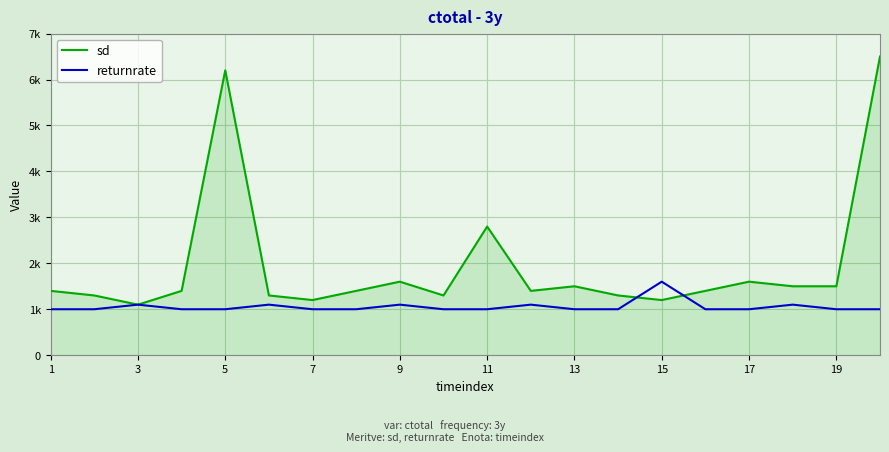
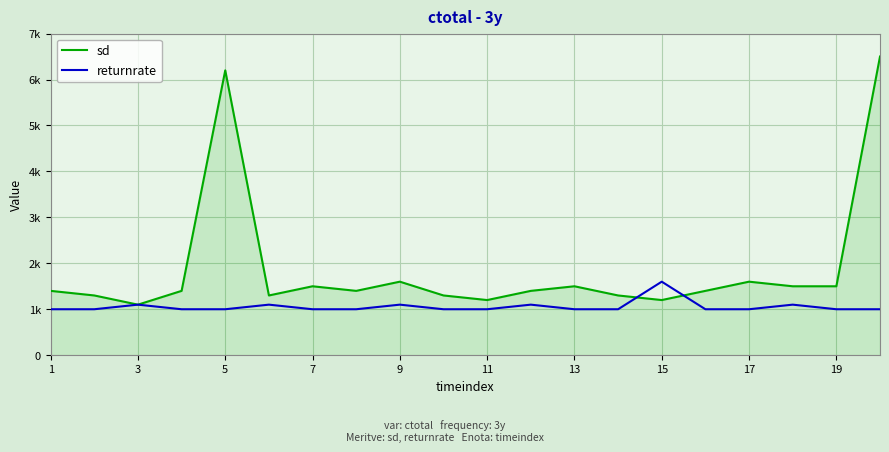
sd, 7: 1200 -> 1500
sd, 11: 2800 -> 1200
